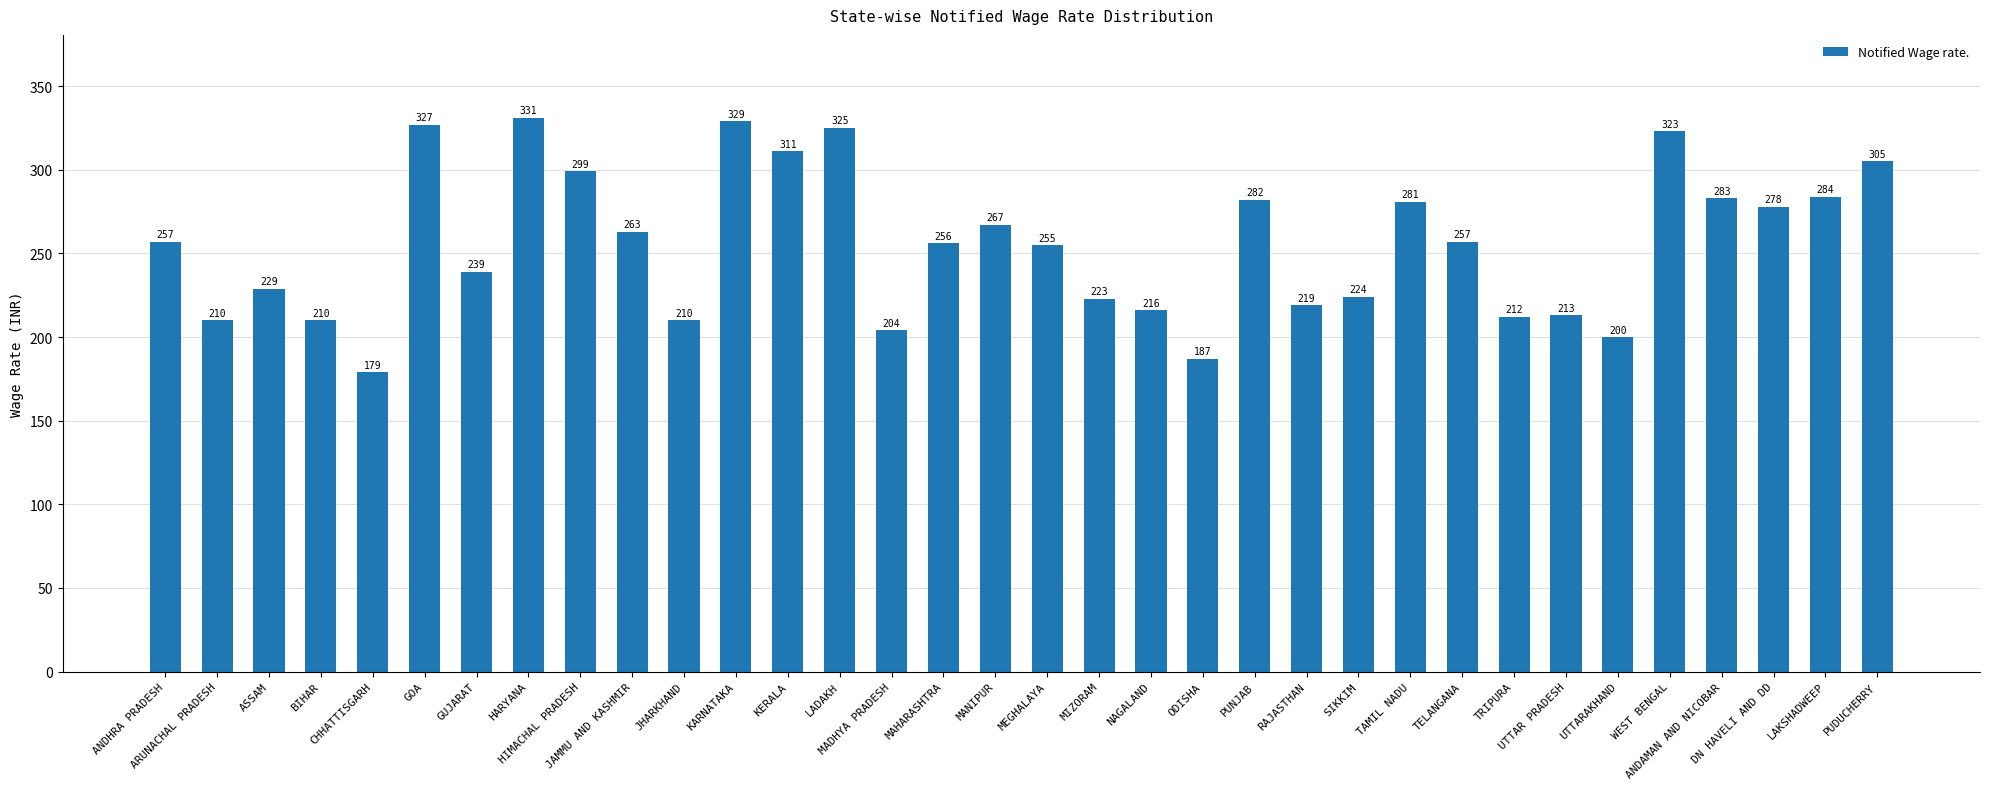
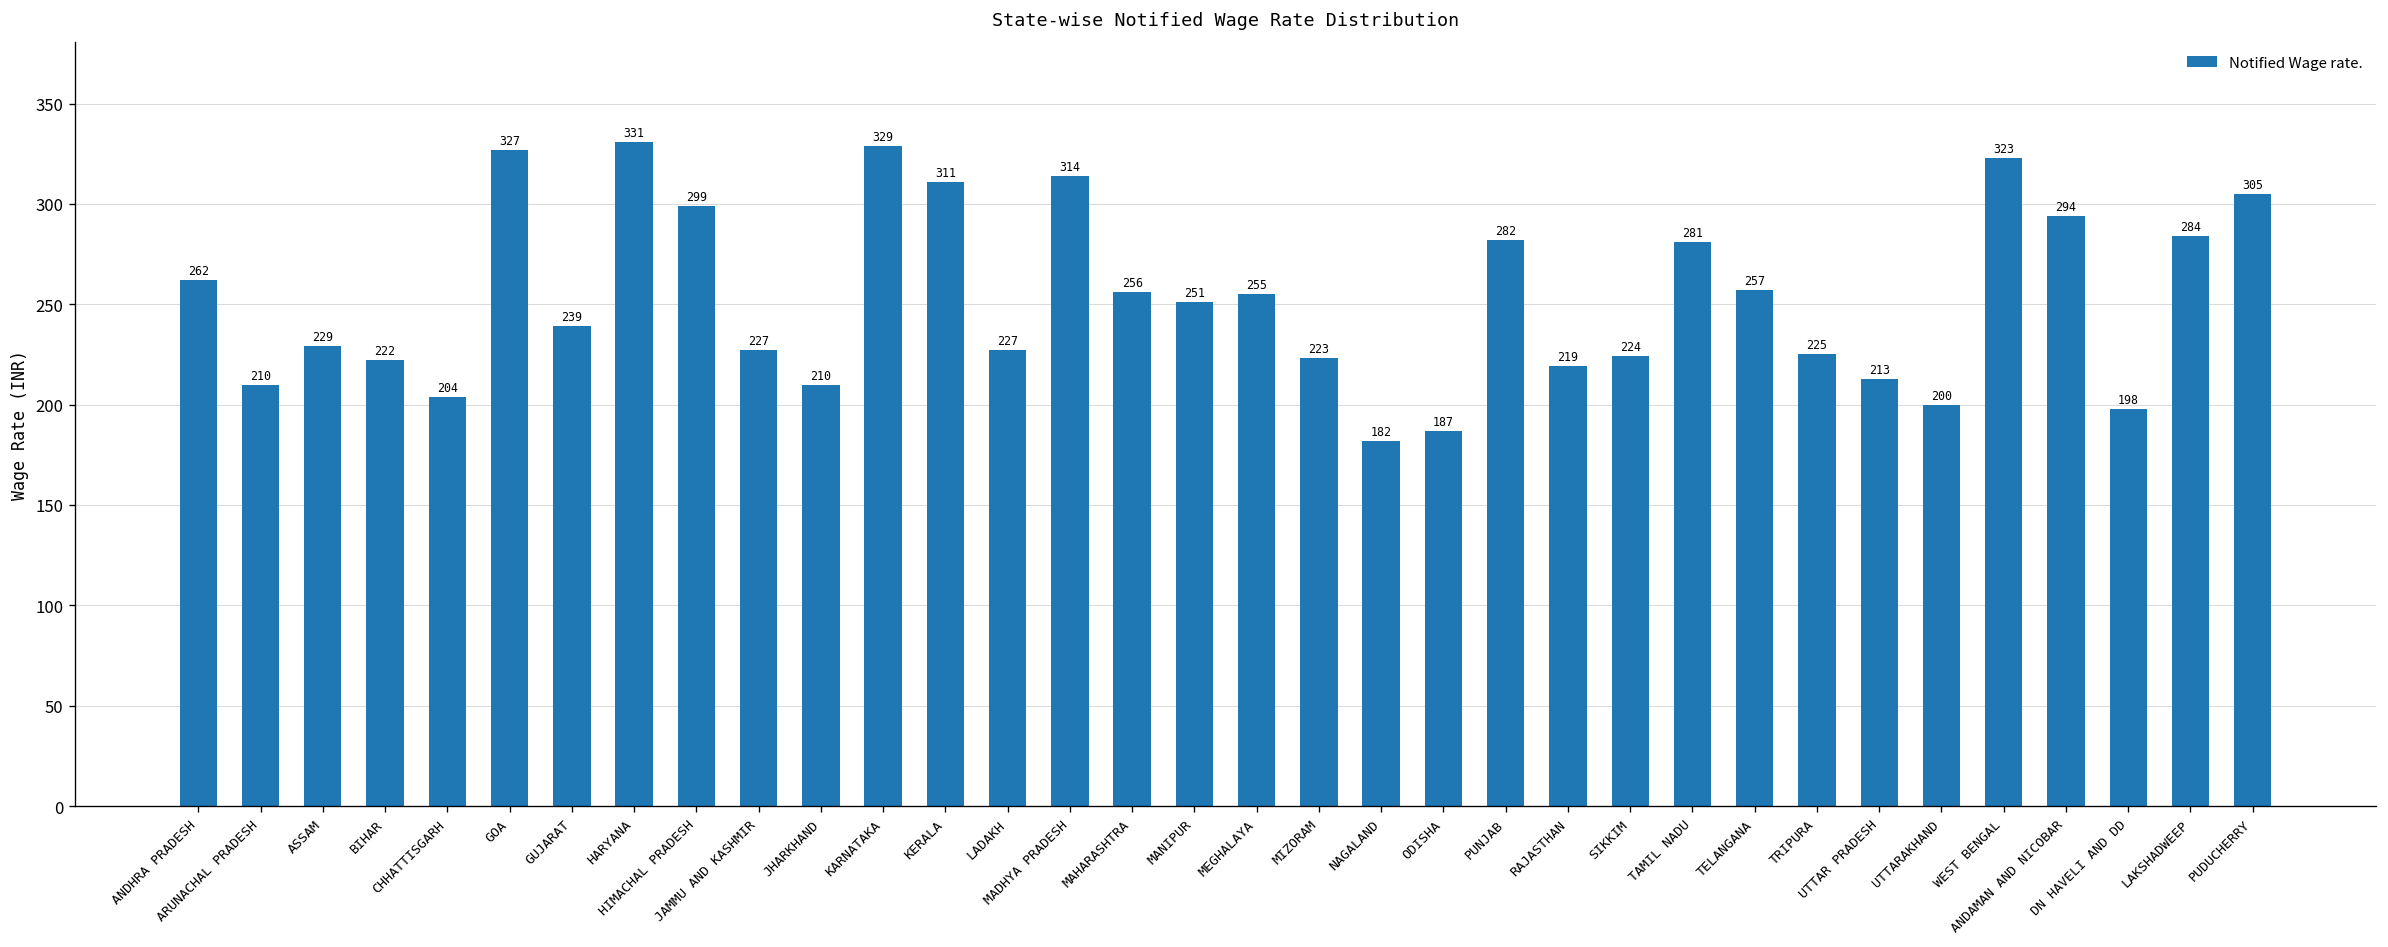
ANDHRA PRADESH: 257 -> 262
BIHAR: 210 -> 222
CHHATTISGARH: 179 -> 204
JAMMU AND KASHMIR: 263 -> 227
LADAKH: 325 -> 227
MADHYA PRADESH: 204 -> 314
MANIPUR: 267 -> 251
NAGALAND: 216 -> 182
TRIPURA: 212 -> 225
ANDAMAN AND NICOBAR: 283 -> 294
DN HAVELI AND DD: 278 -> 198
